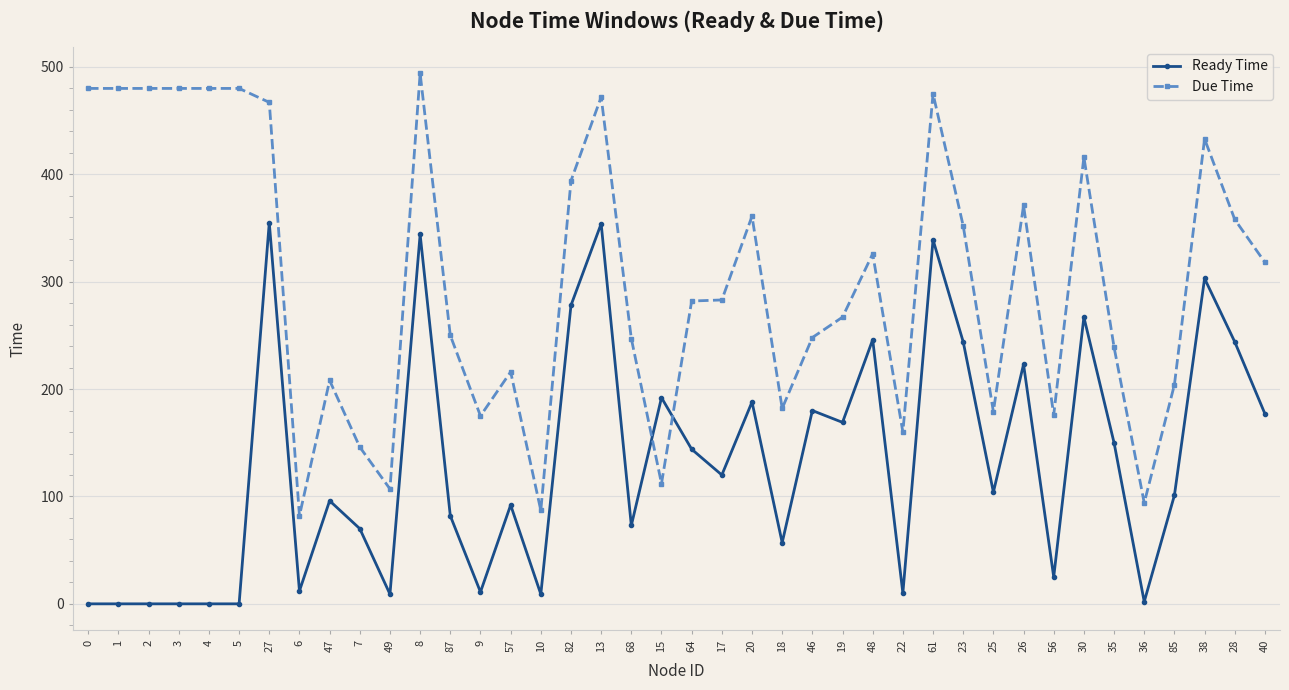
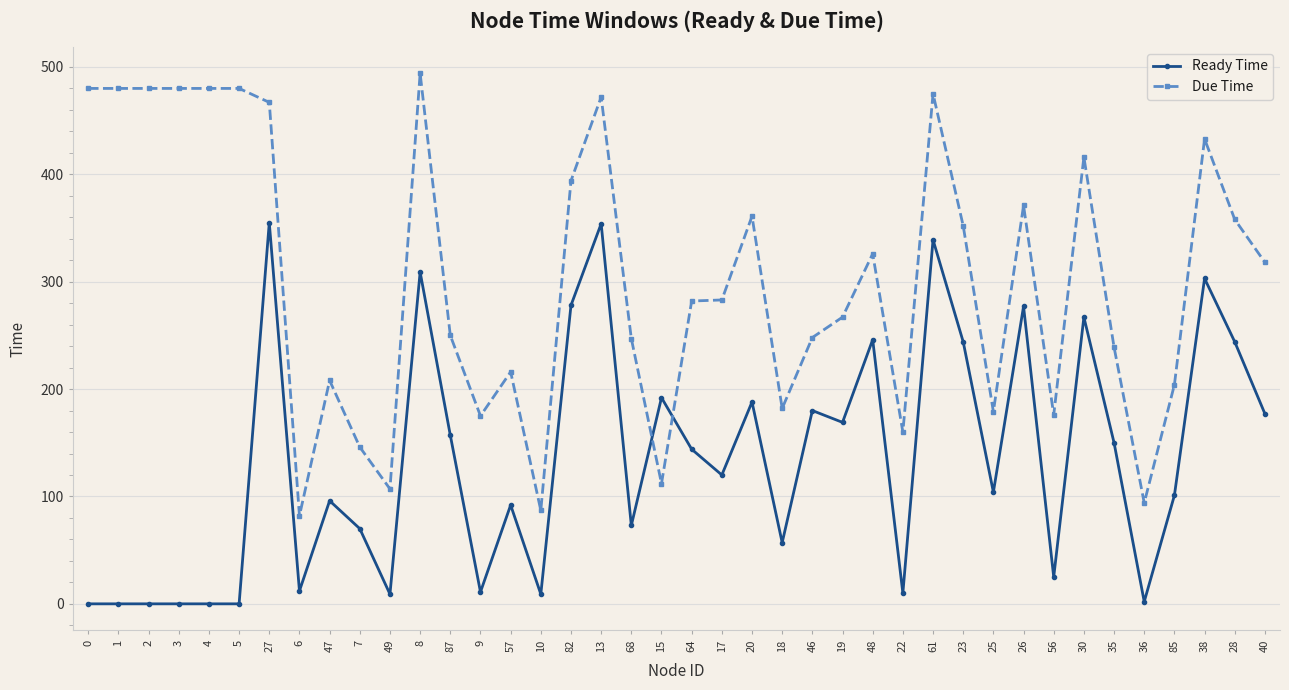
Ready Time, 8: 344 -> 309
Ready Time, 87: 82 -> 157
Ready Time, 26: 223 -> 277
